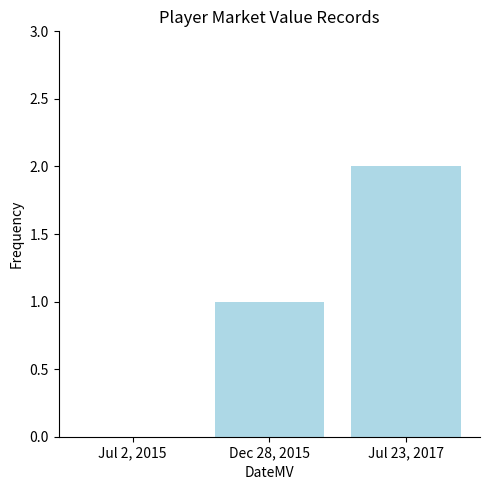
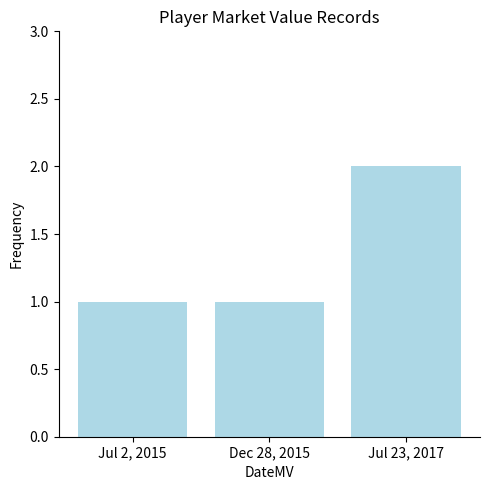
Jul 2, 2015: 0 -> 1
